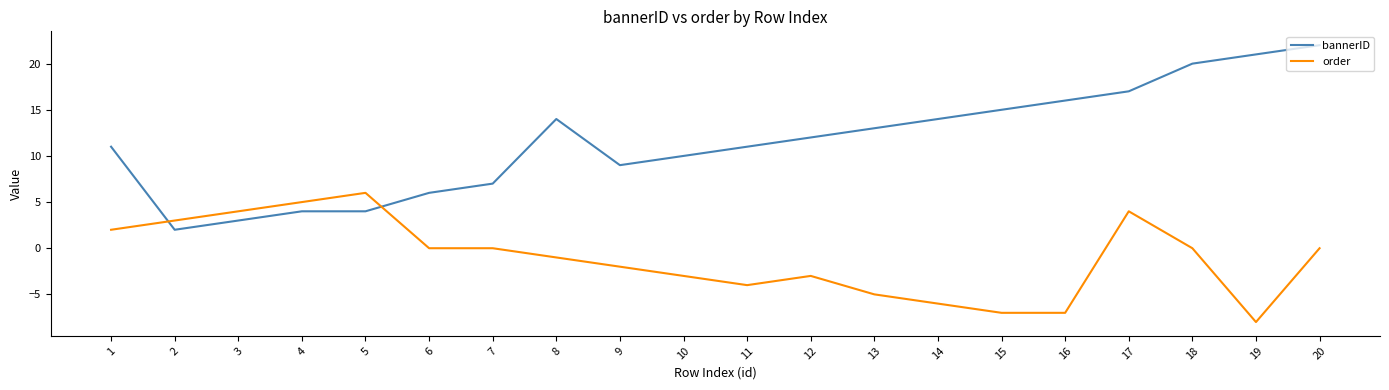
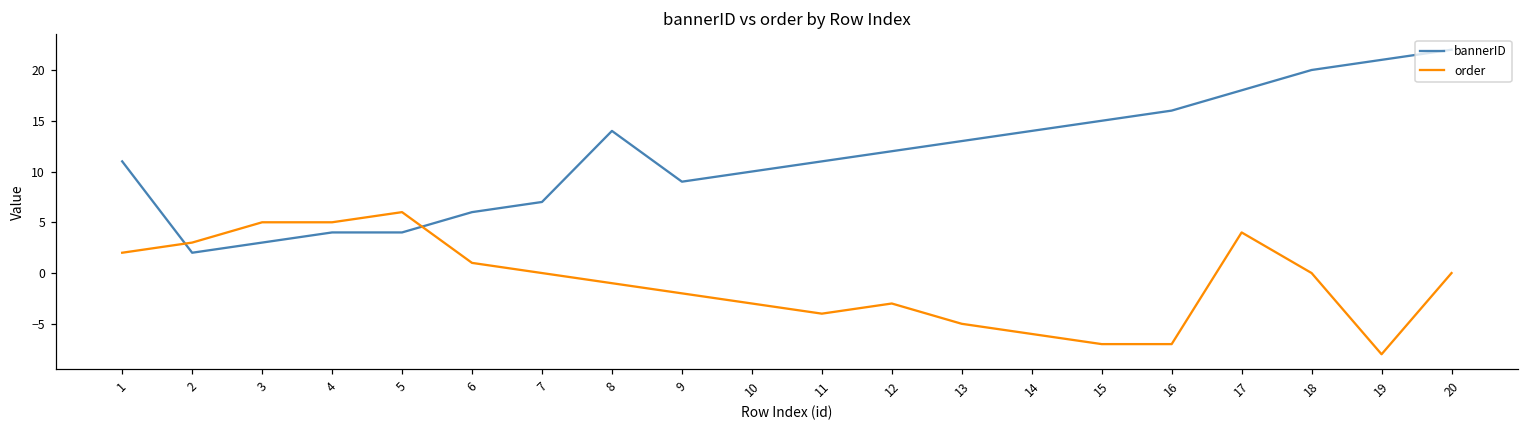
order, 3: 4 -> 5
order, 6: 0 -> 1
bannerID, 17: 17 -> 18
